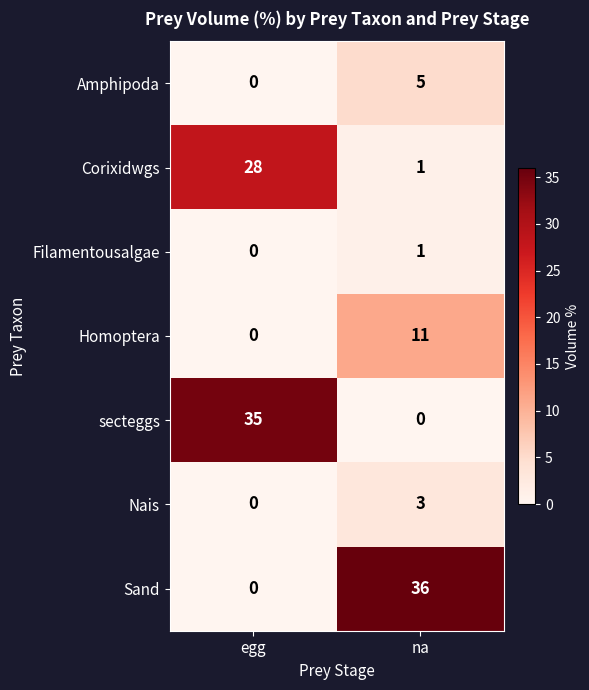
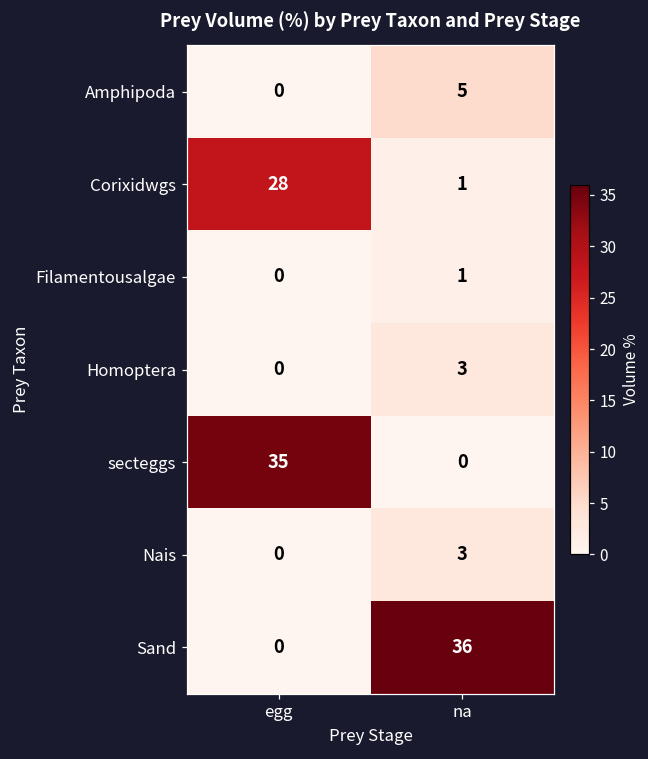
Homoptera, na: 11 -> 3
